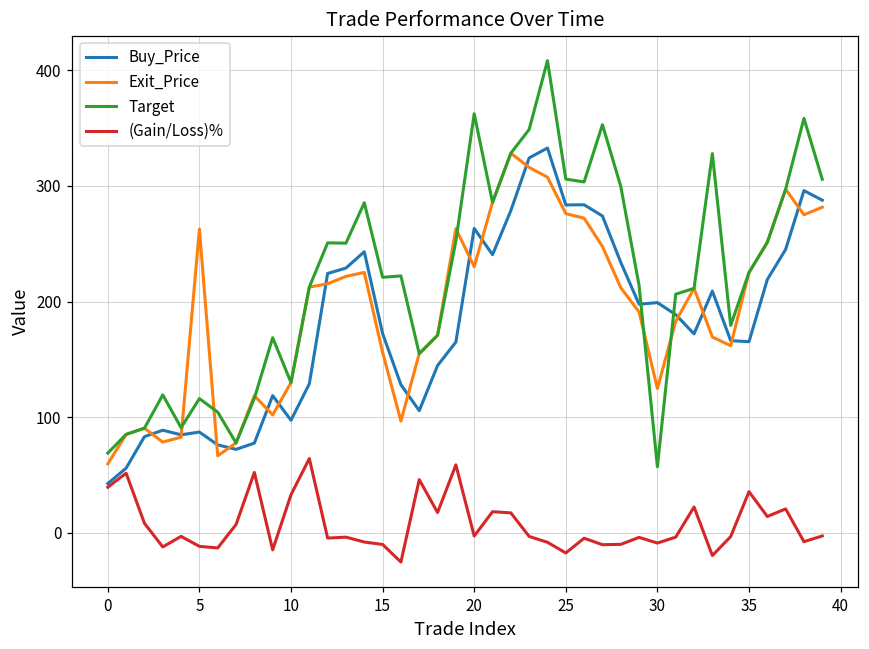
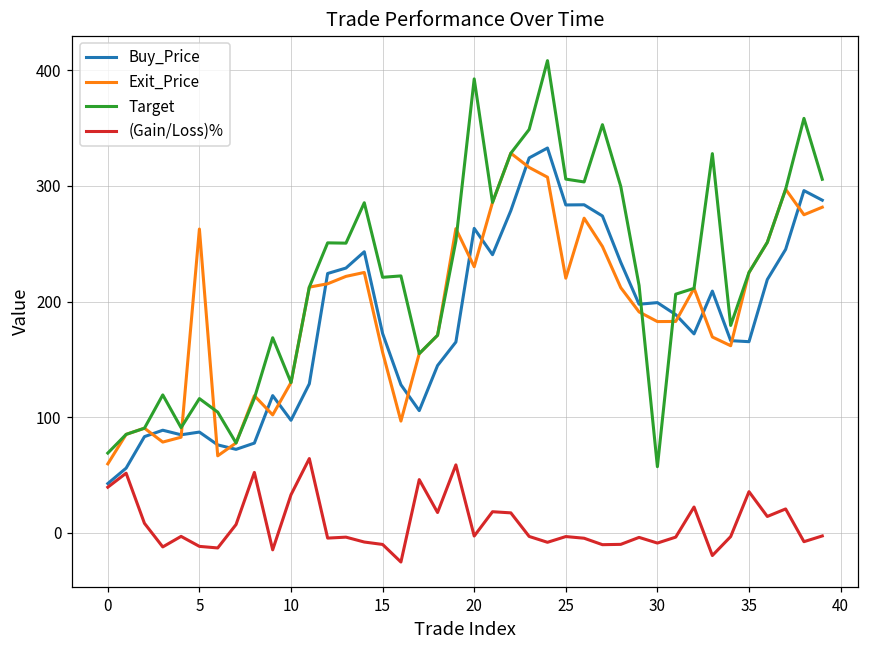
Target, 20: 363 -> 393
Exit_Price, 25: 276 -> 220
(Gain/Loss)%, 25: -18 -> -3
Exit_Price, 30: 125 -> 183
